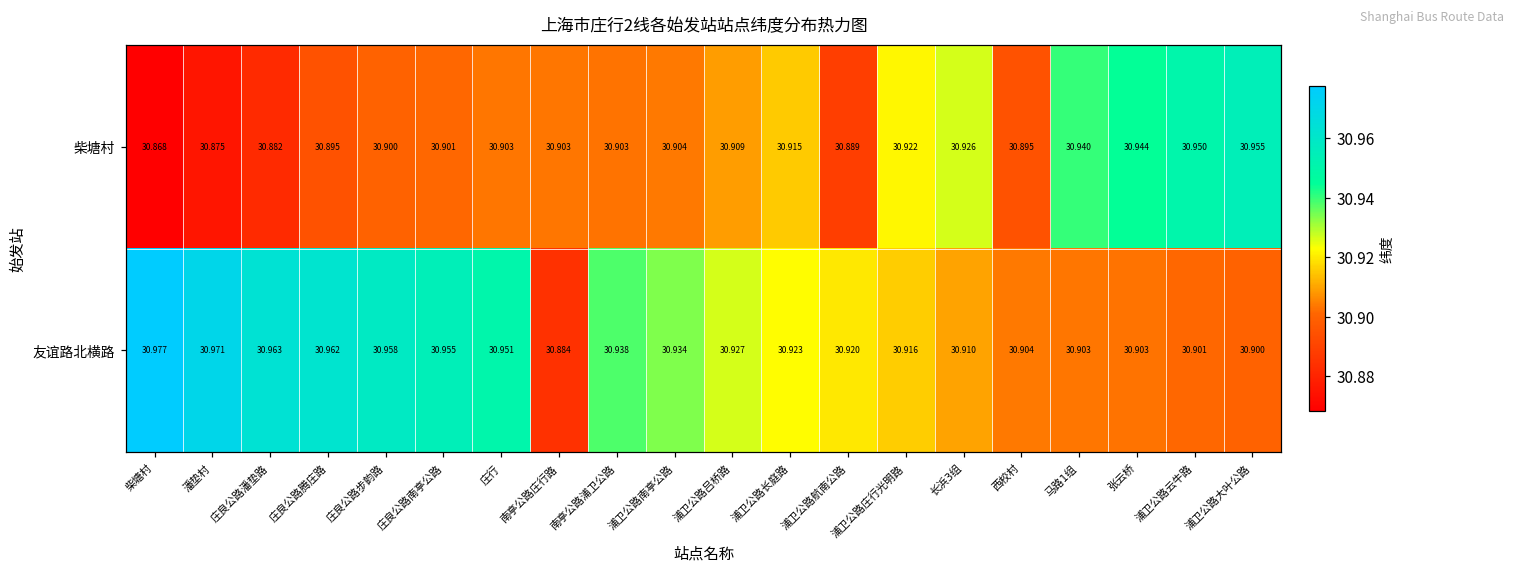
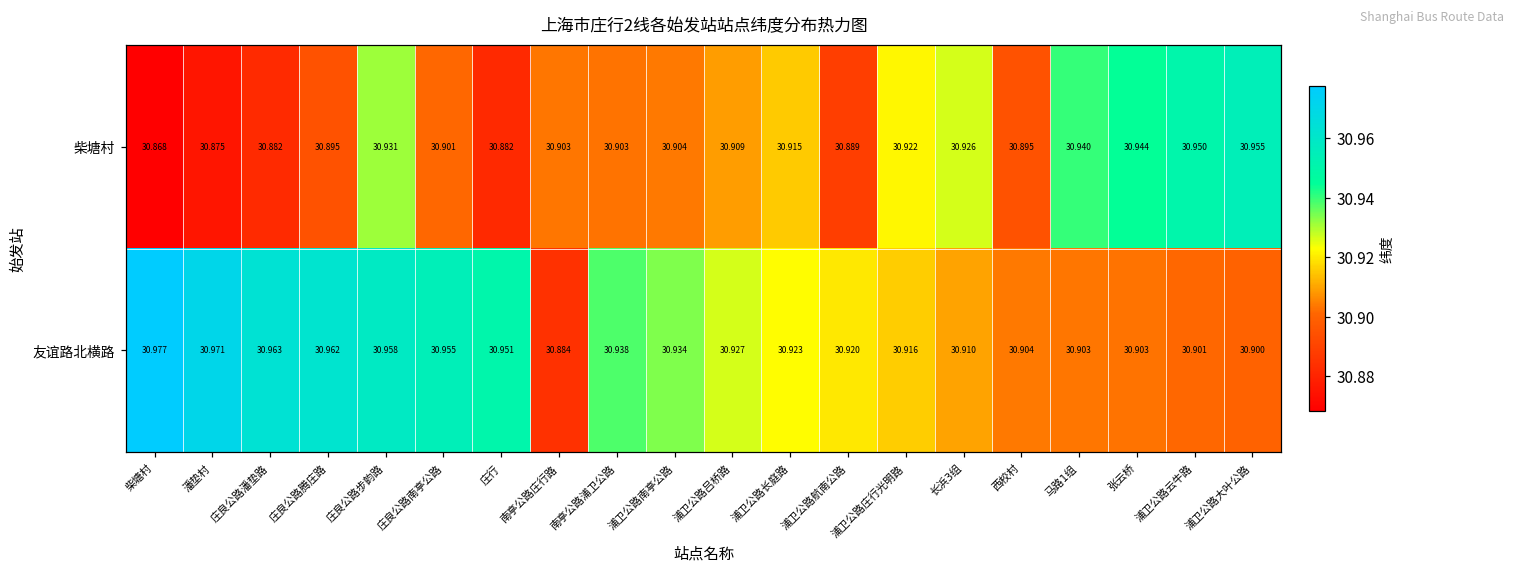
柴塘村, 庄良公路步韵路: 30.900 -> 30.931
柴塘村, 庄行: 30.903 -> 30.882
